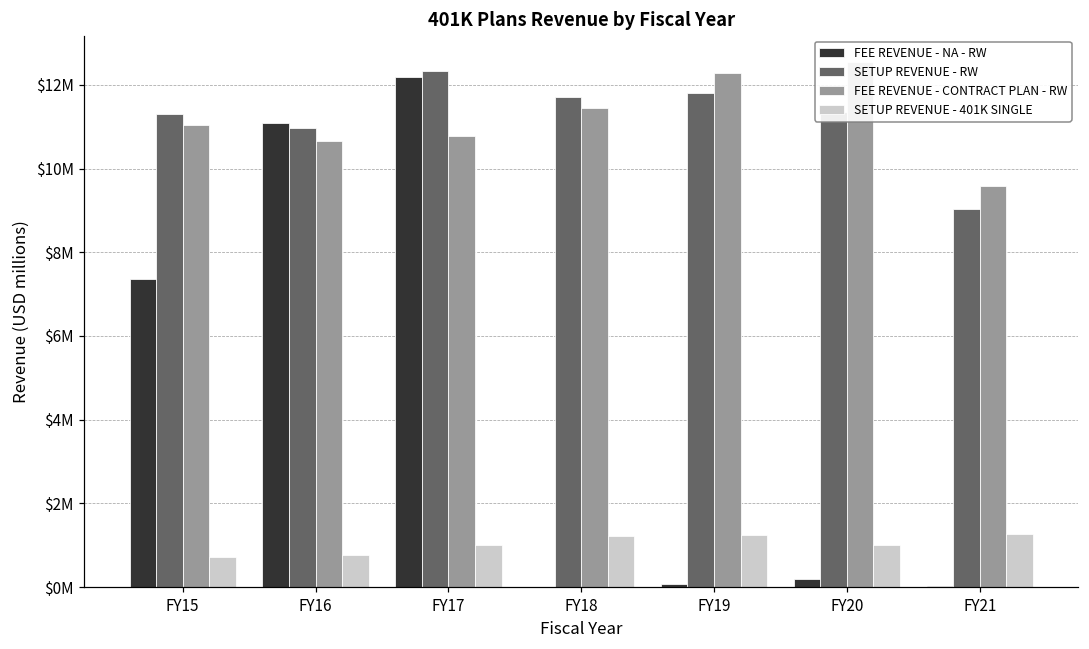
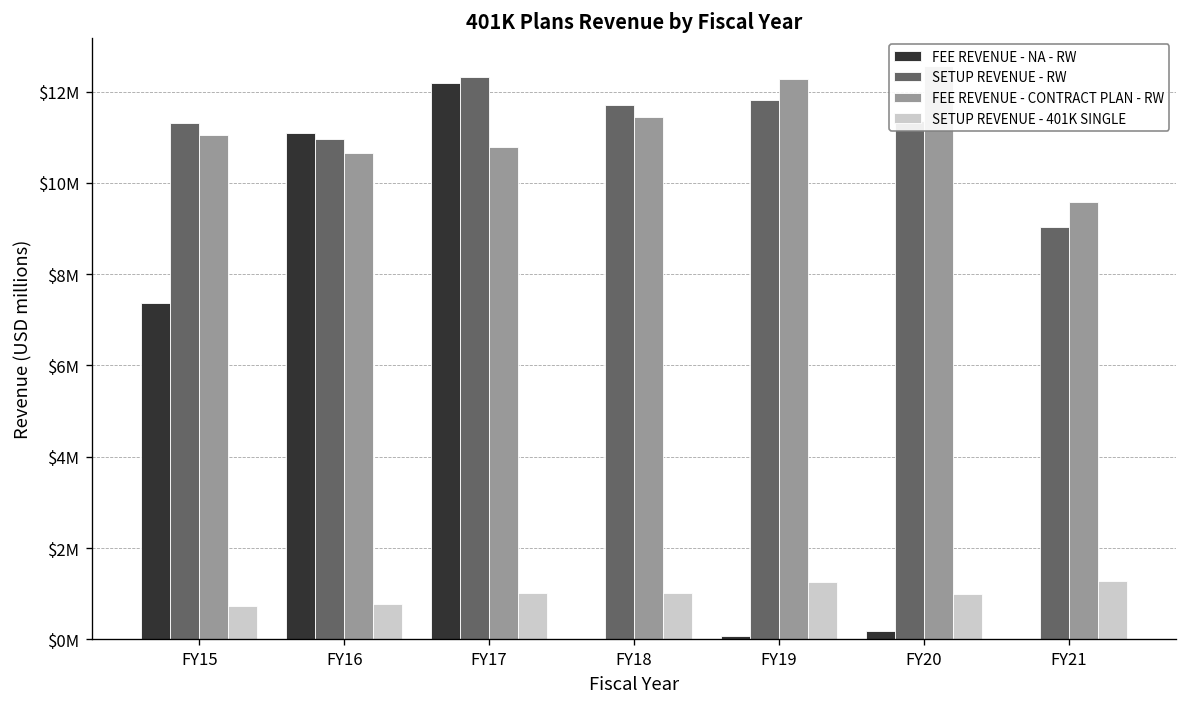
SETUP REVENUE - 401K SINGLE, FY18: $1200000 -> $1000000
